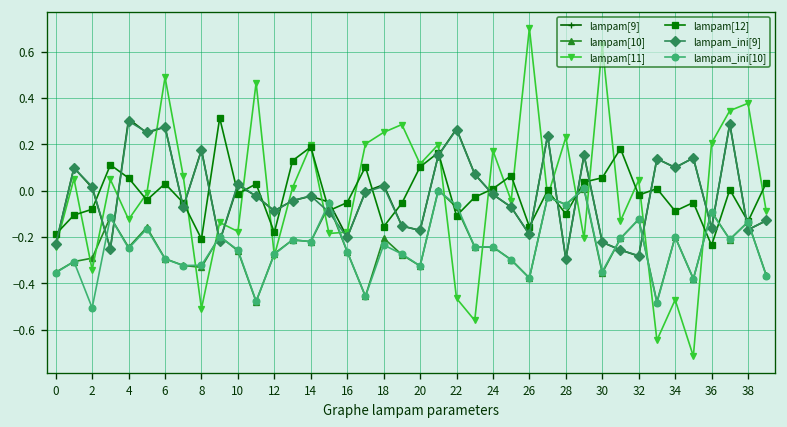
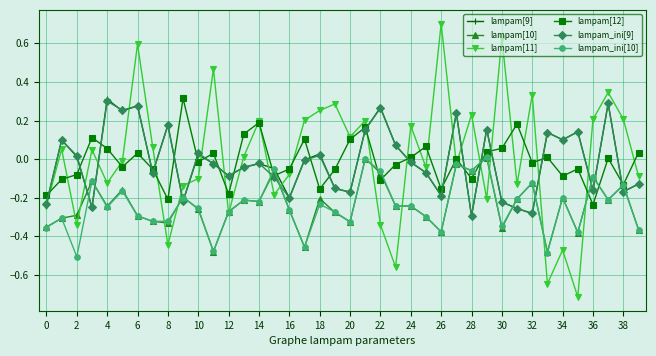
lampam[11], 6: 0.49 -> 0.60
lampam[11], 8: -0.51 -> -0.44
lampam[11], 10: -0.18 -> -0.10
lampam[11], 16: -0.18 -> -0.08
lampam[11], 22: -0.46 -> -0.34
lampam[11], 32: 0.05 -> 0.33
lampam[11], 38: 0.38 -> 0.21
